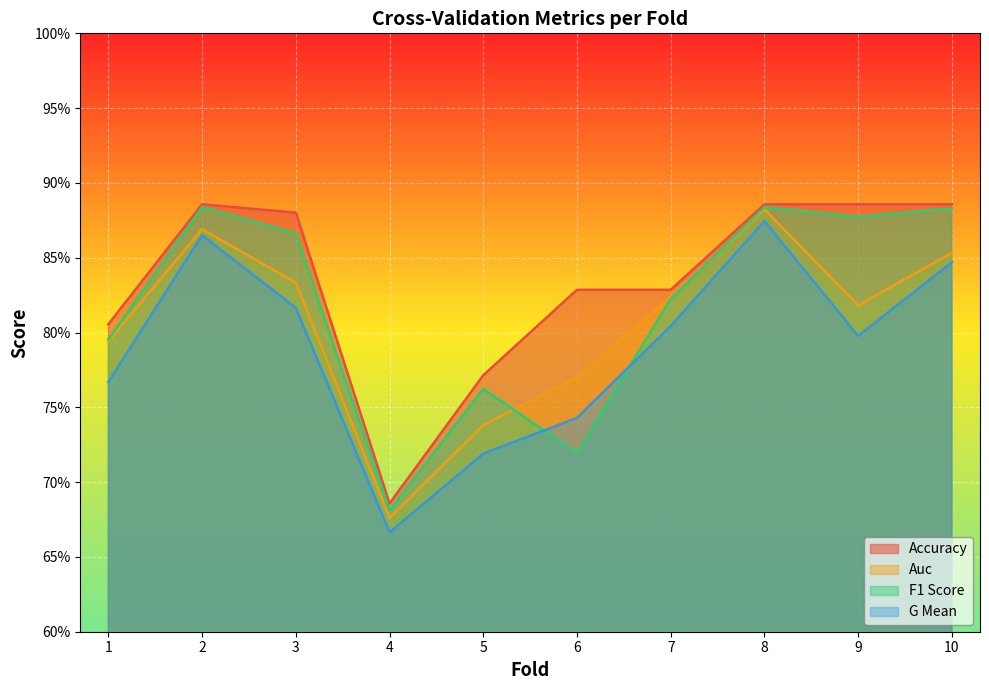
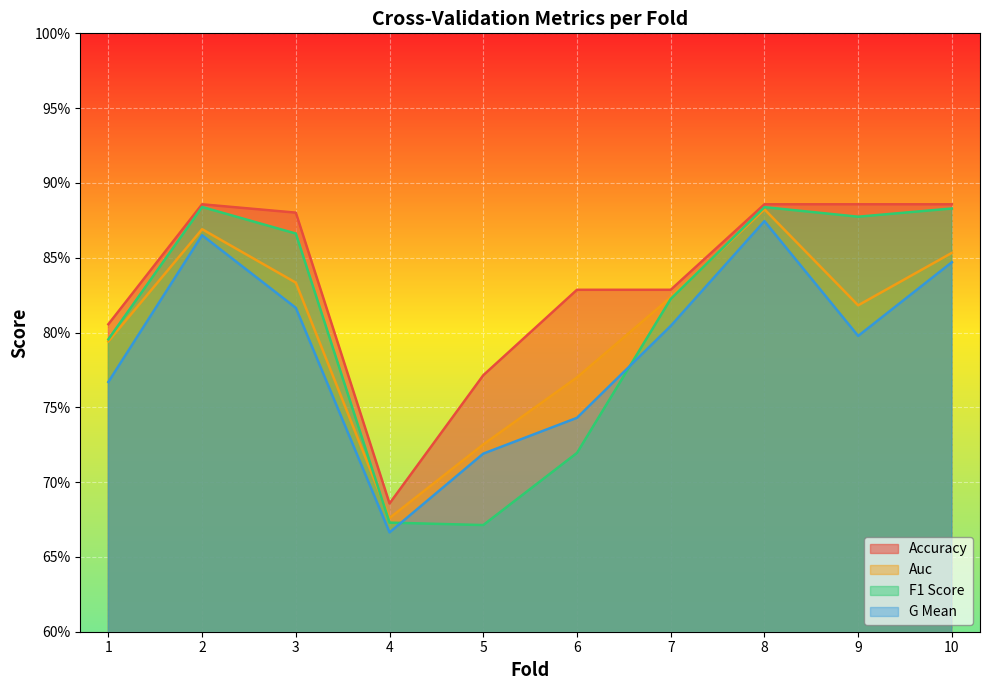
F1 Score, 4: 68.1% -> 67.3%
Auc, 5: 73.8% -> 72.5%
F1 Score, 5: 76.2% -> 67.1%
